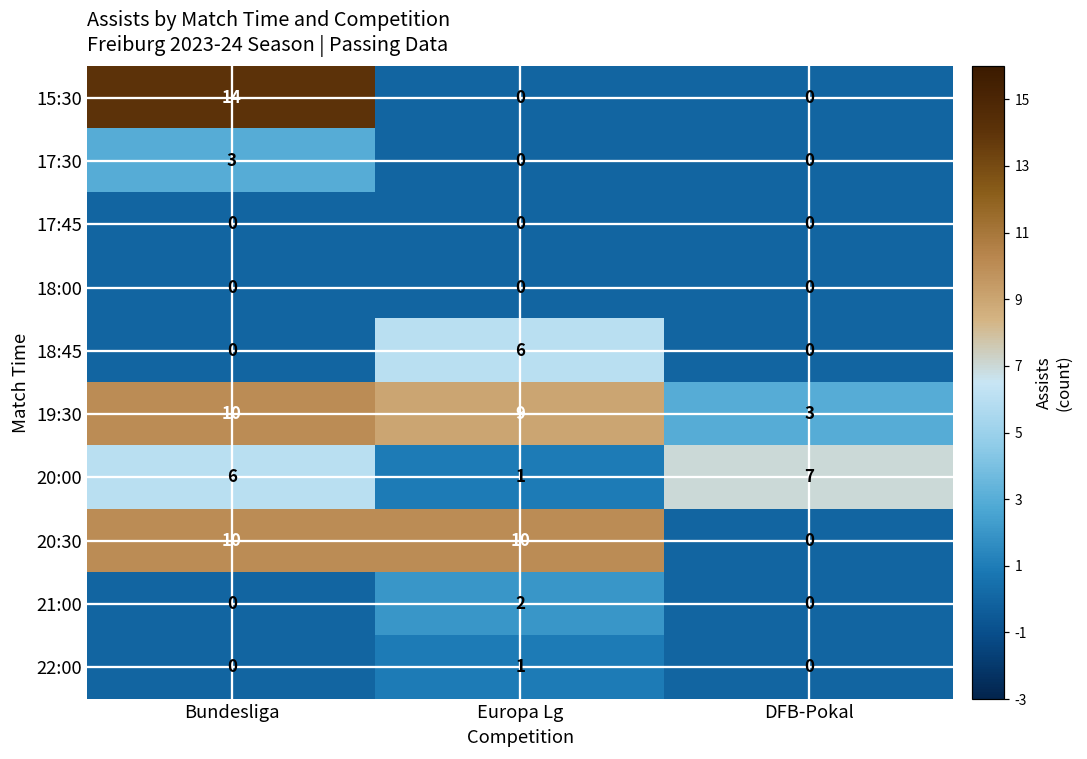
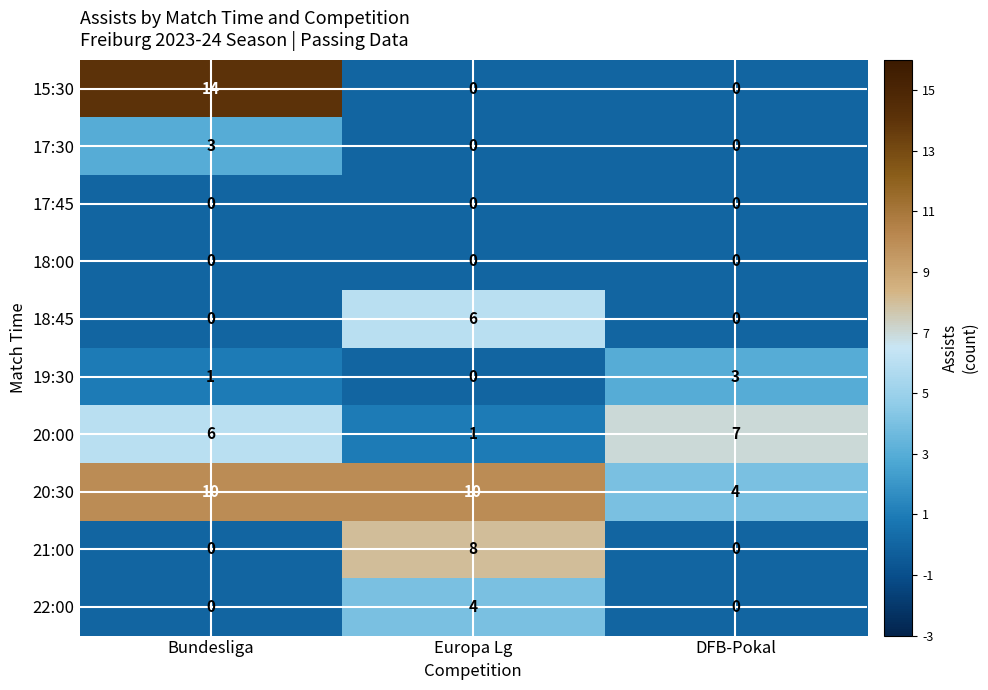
19:30, Bundesliga: 10 -> 1
19:30, Europa Lg: 9 -> 0
20:30, DFB-Pokal: 0 -> 4
21:00, Europa Lg: 2 -> 8
22:00, Europa Lg: 1 -> 4
